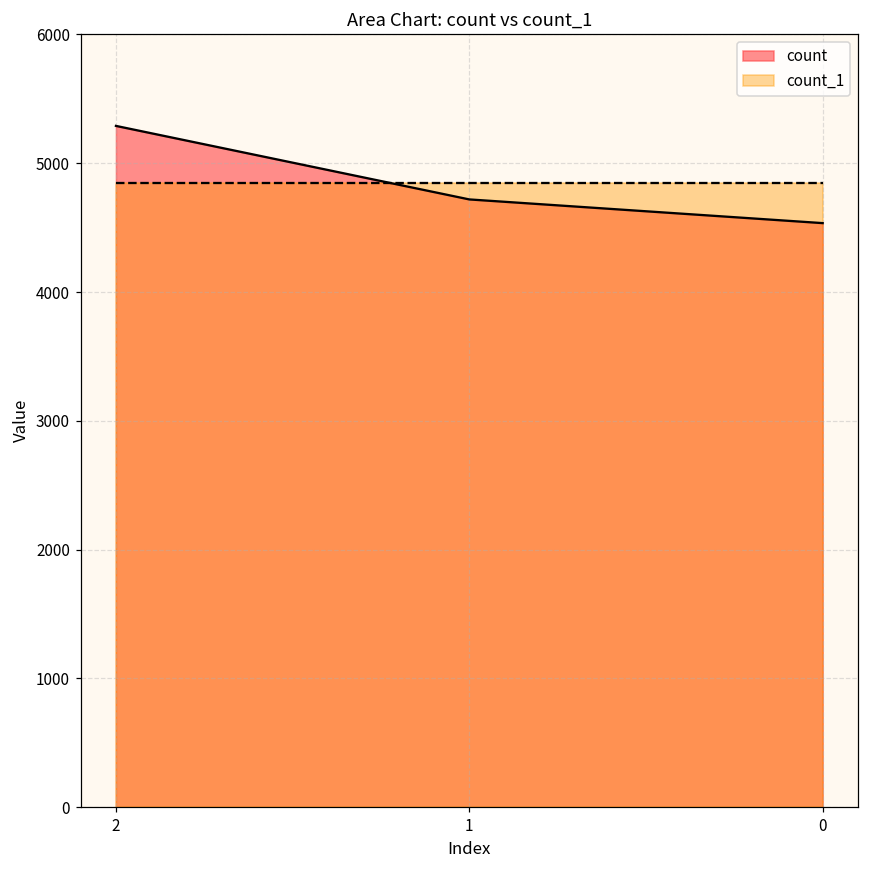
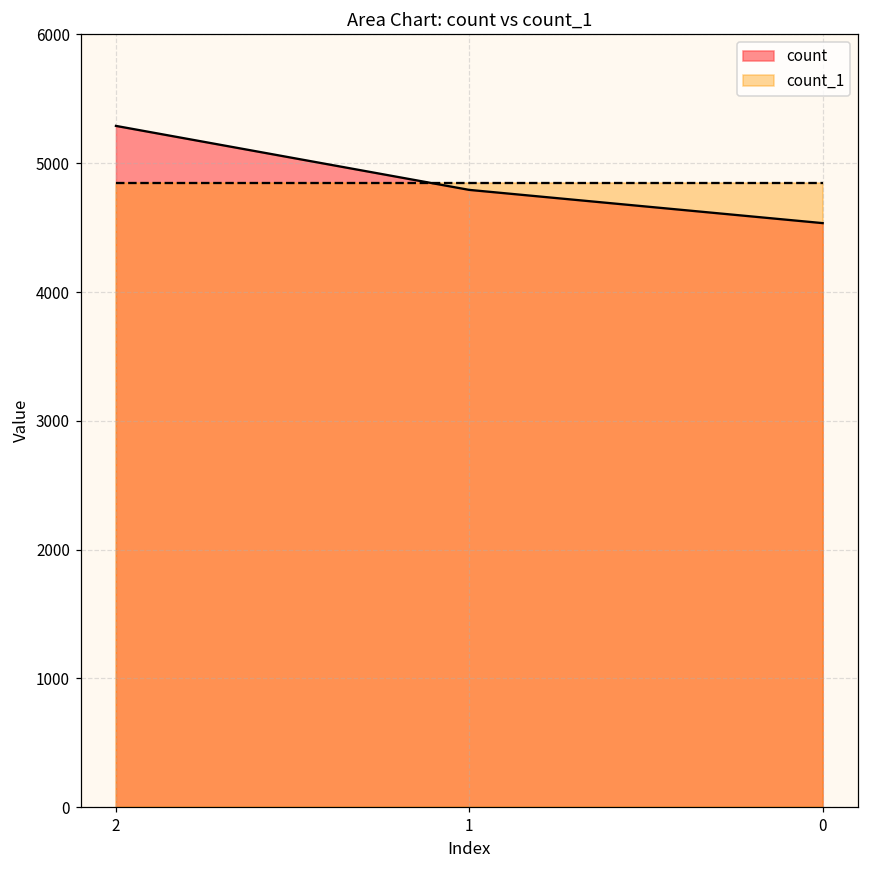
count, 1: 4720 -> 4790
